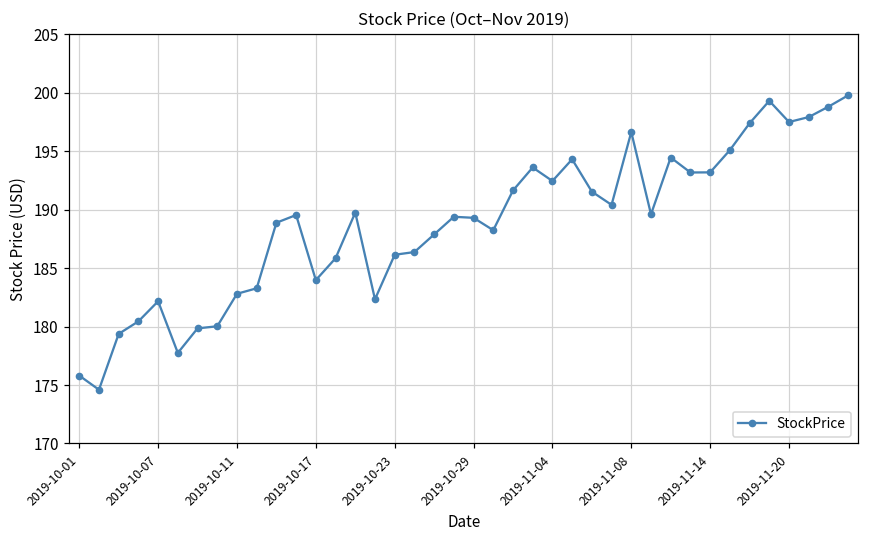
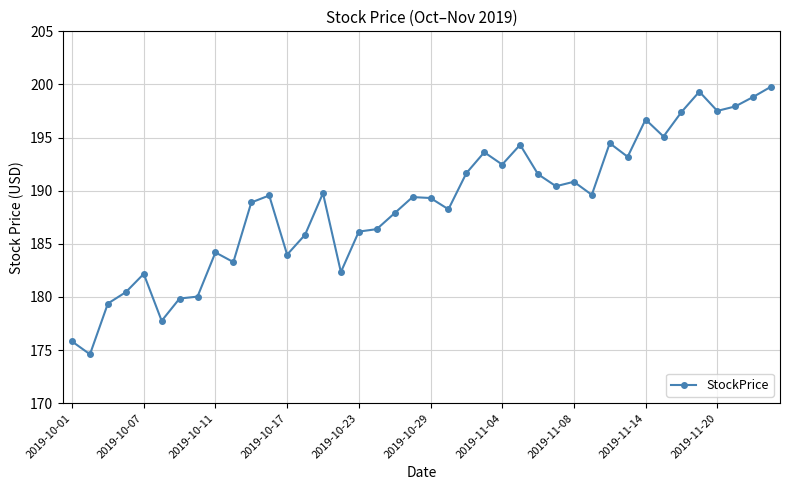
2019-10-11: 182.8 -> 184.2
2019-11-08: 196.7 -> 190.8
2019-11-14: 193.2 -> 196.7
